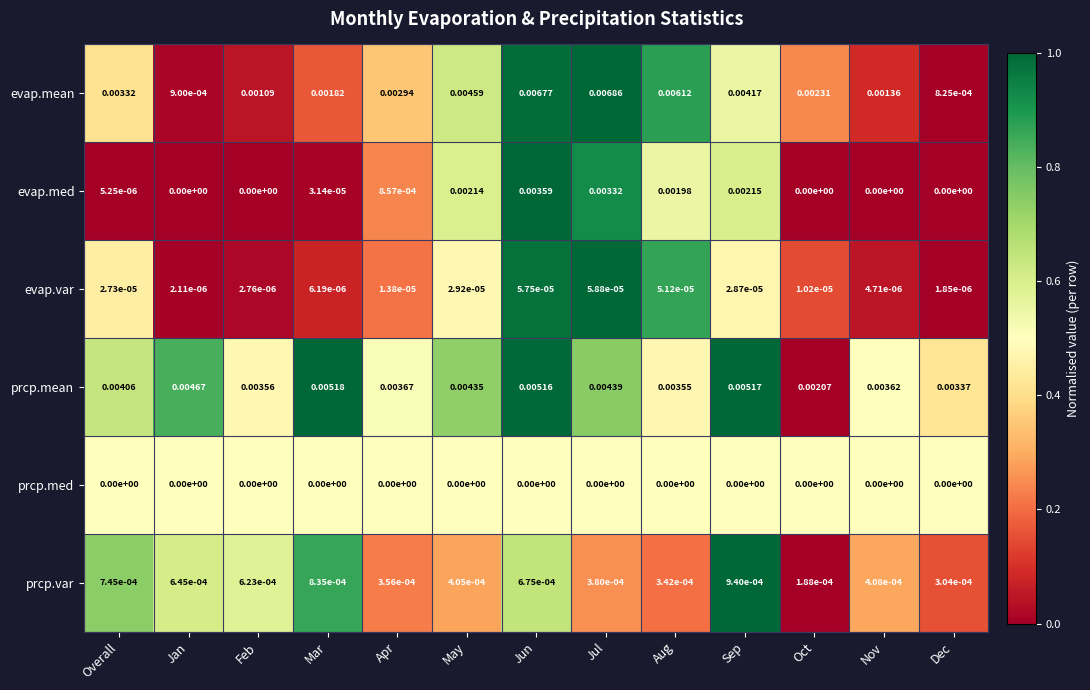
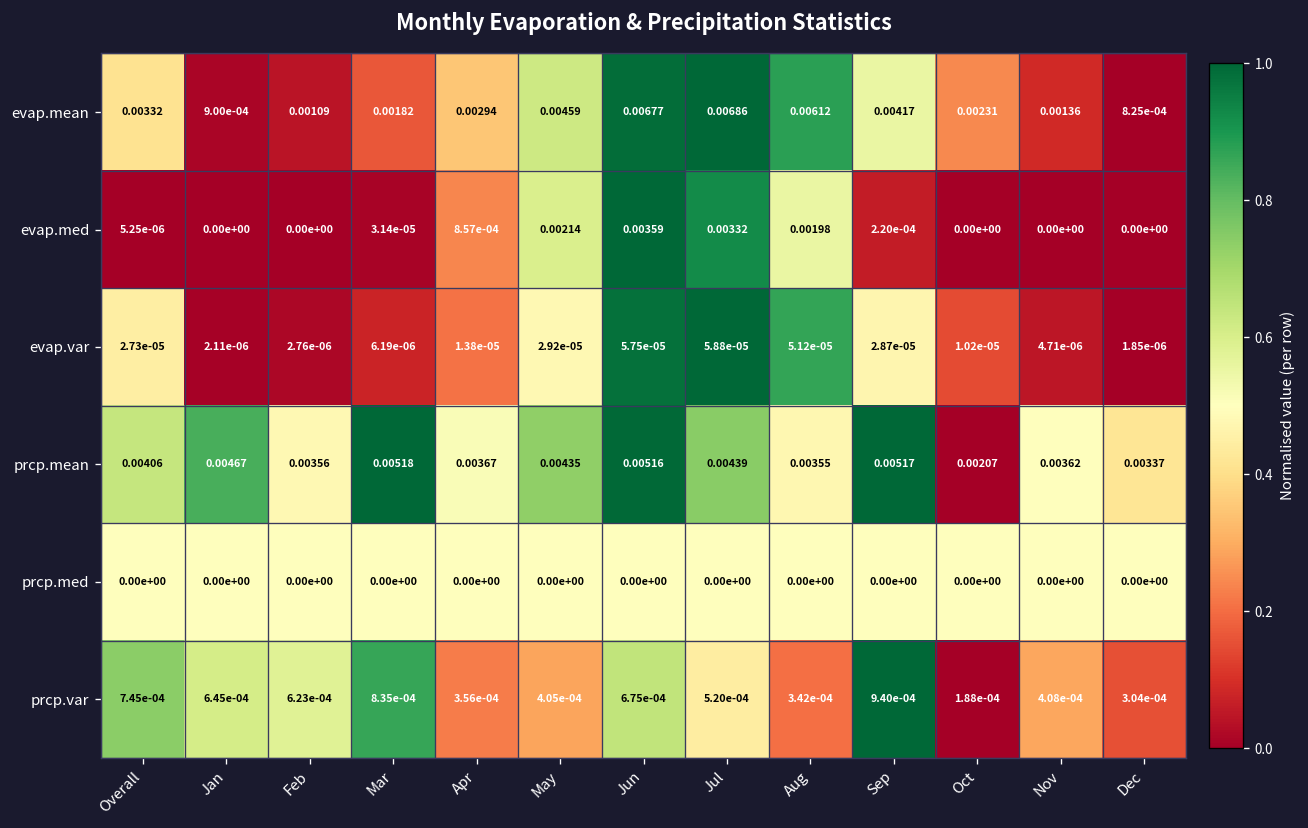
evap.med, Sep: 0.00215 -> 2.20e-04
prcp.var, Jul: 3.80e-04 -> 5.20e-04
